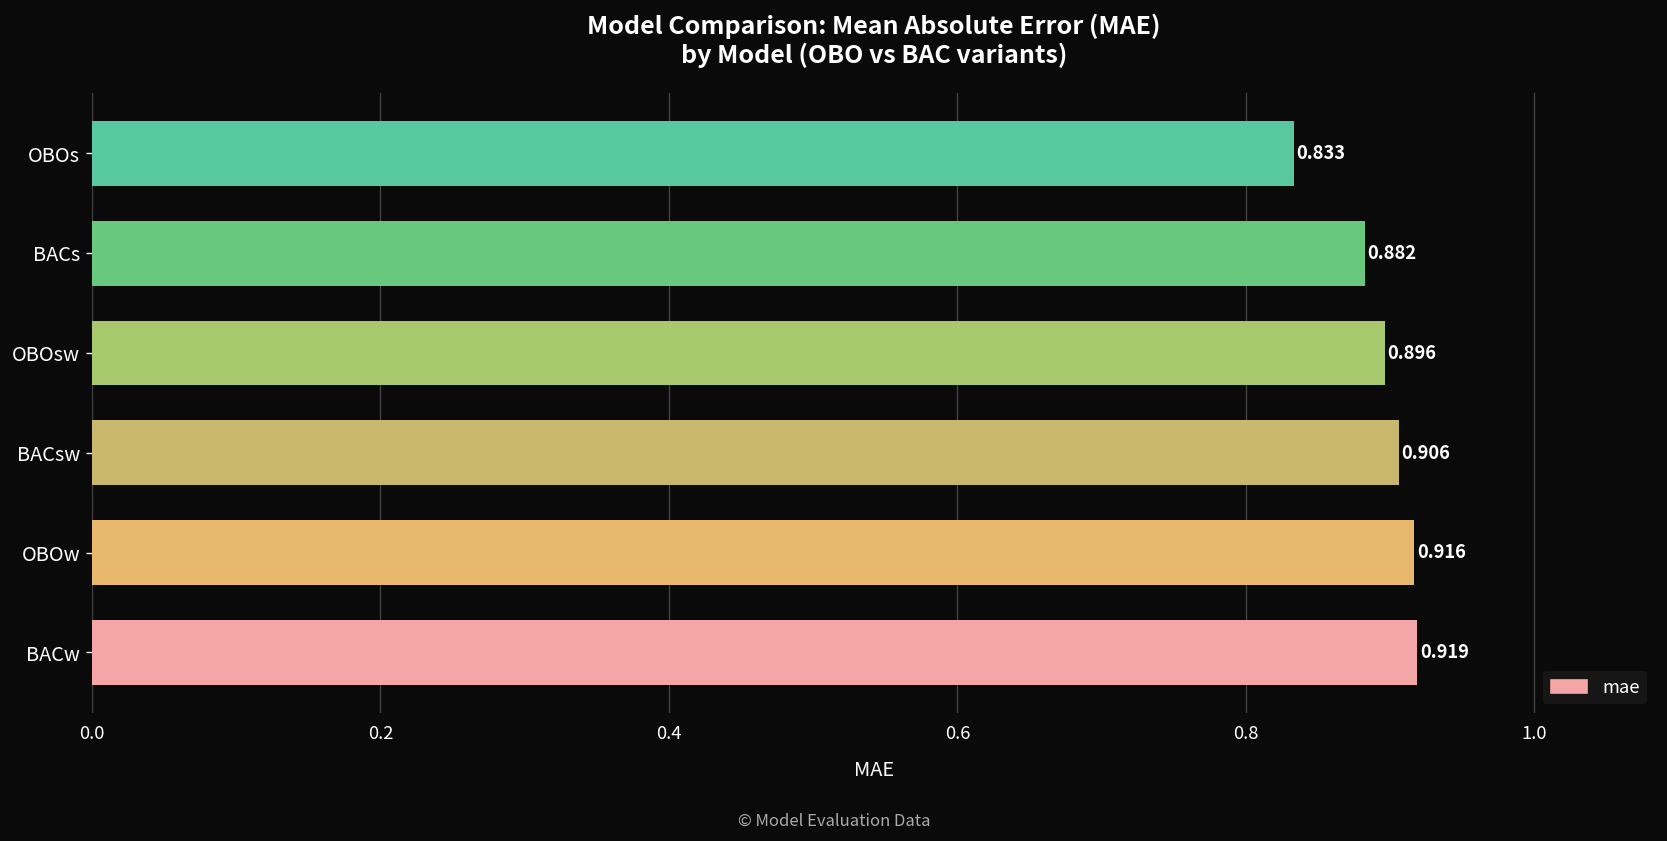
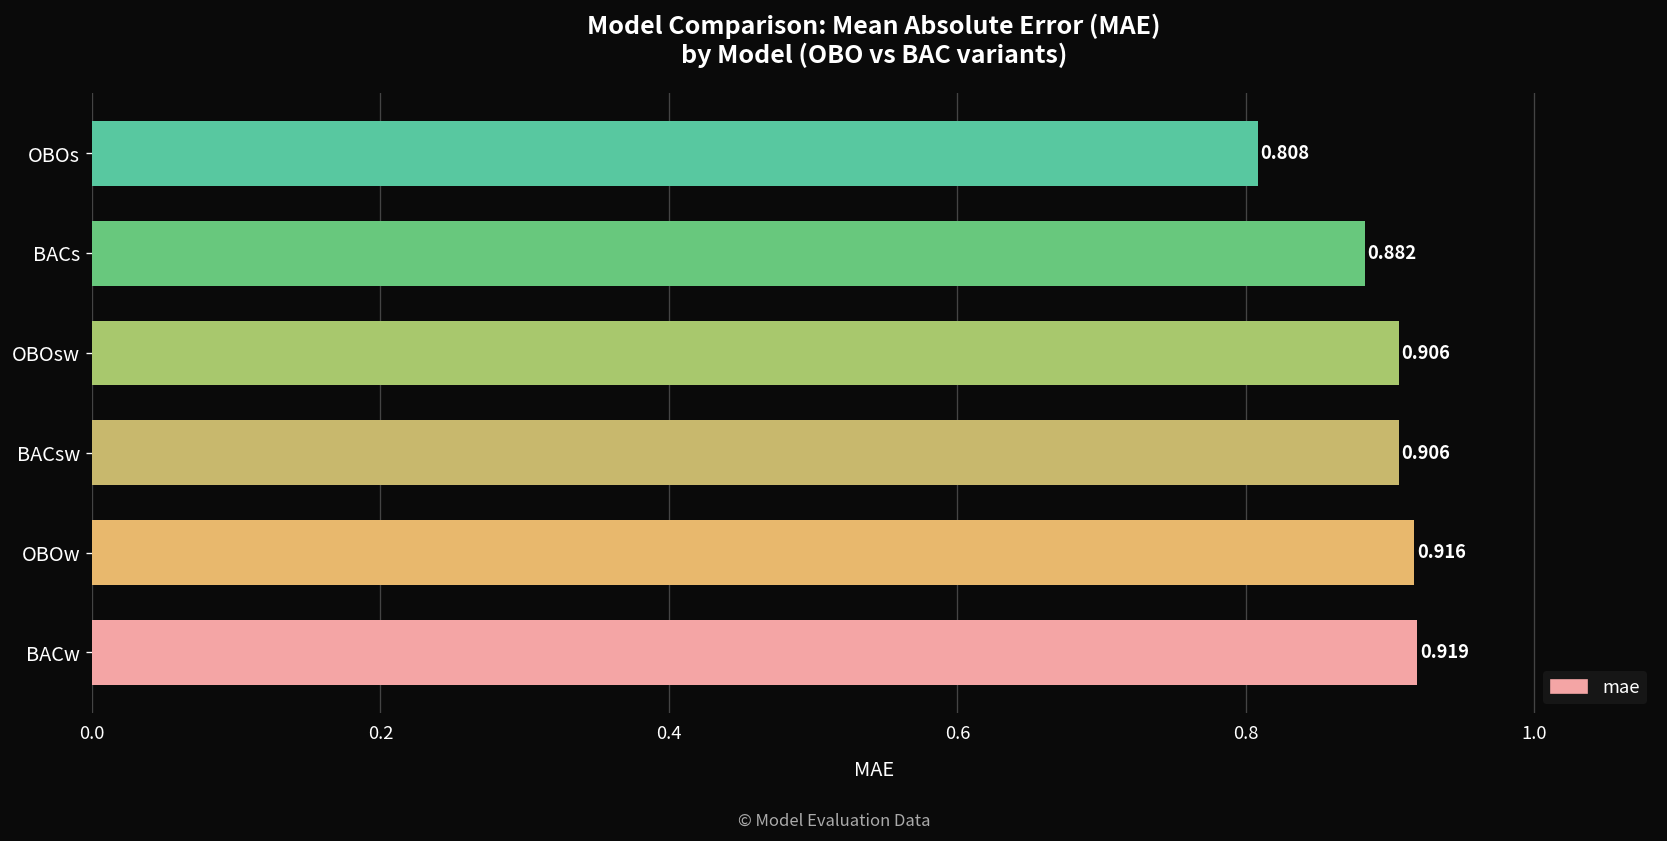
OBOs: 0.833 -> 0.808
OBOsw: 0.896 -> 0.906
